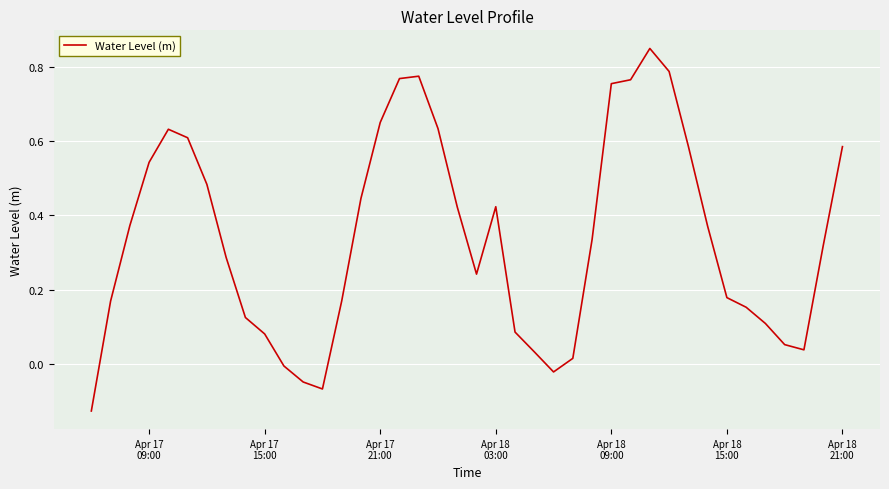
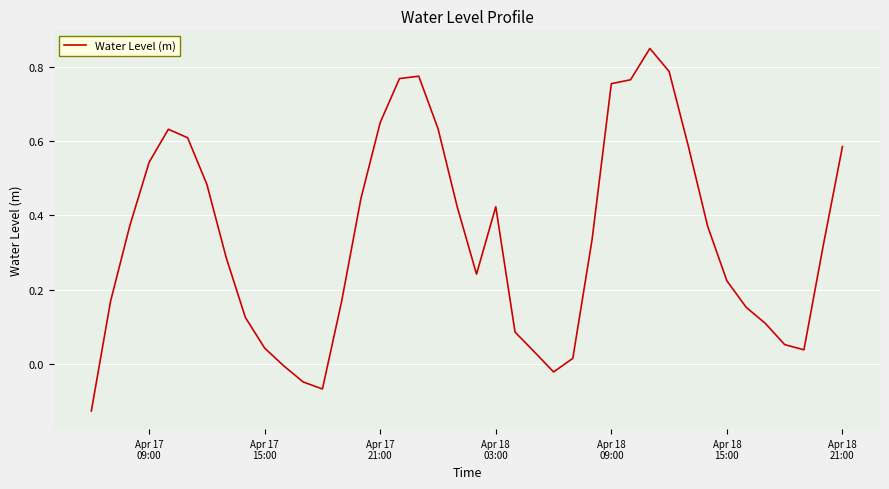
Apr 17 15:00: 0.08 -> 0.04
Apr 18 15:00: 0.18 -> 0.22
